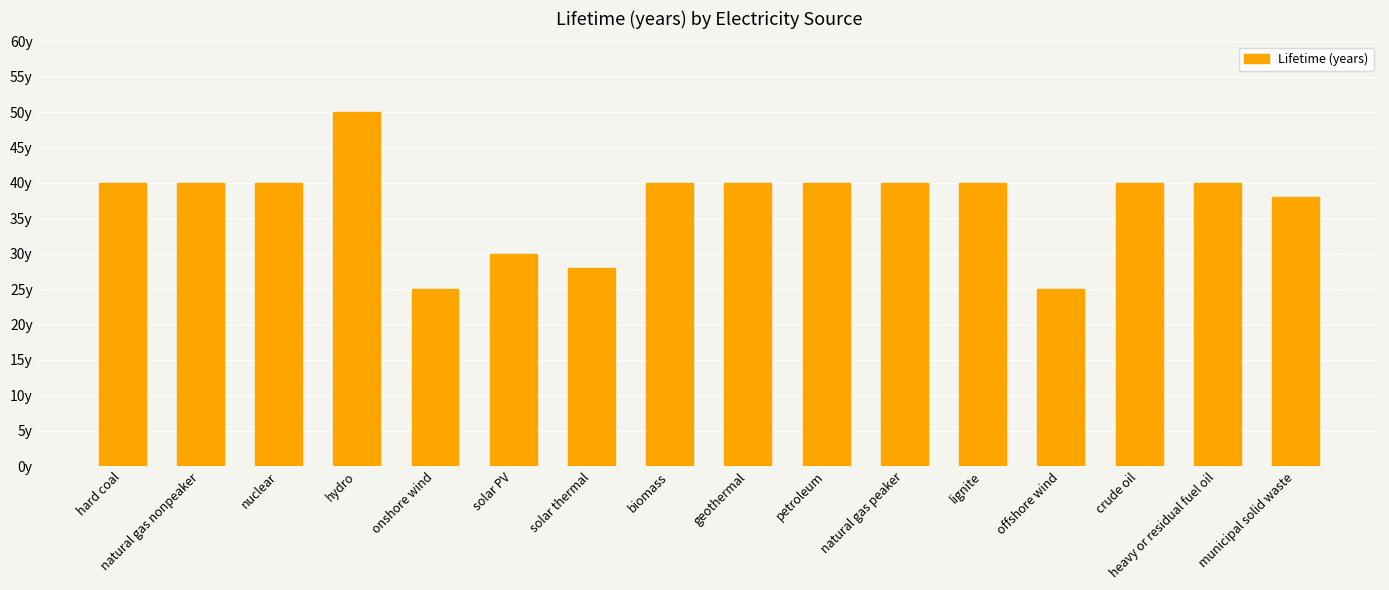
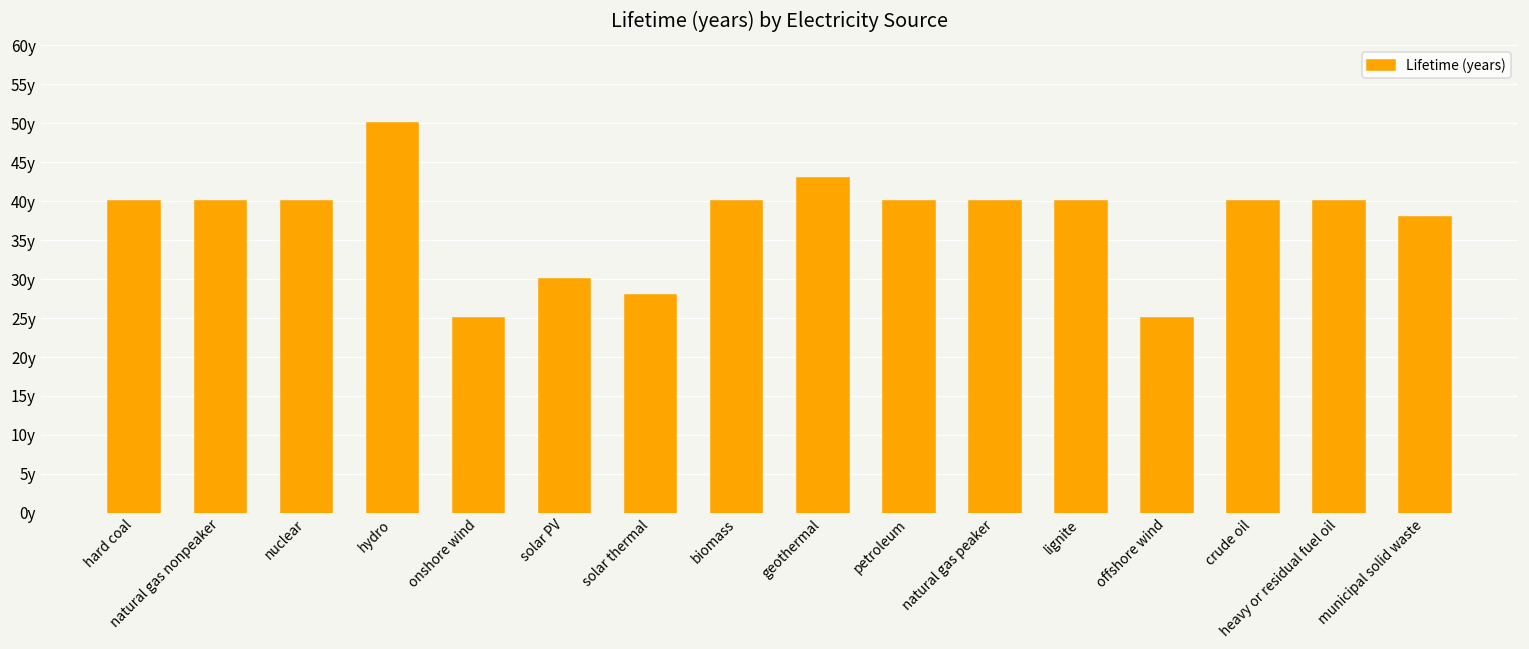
geothermal: 40y -> 43y
